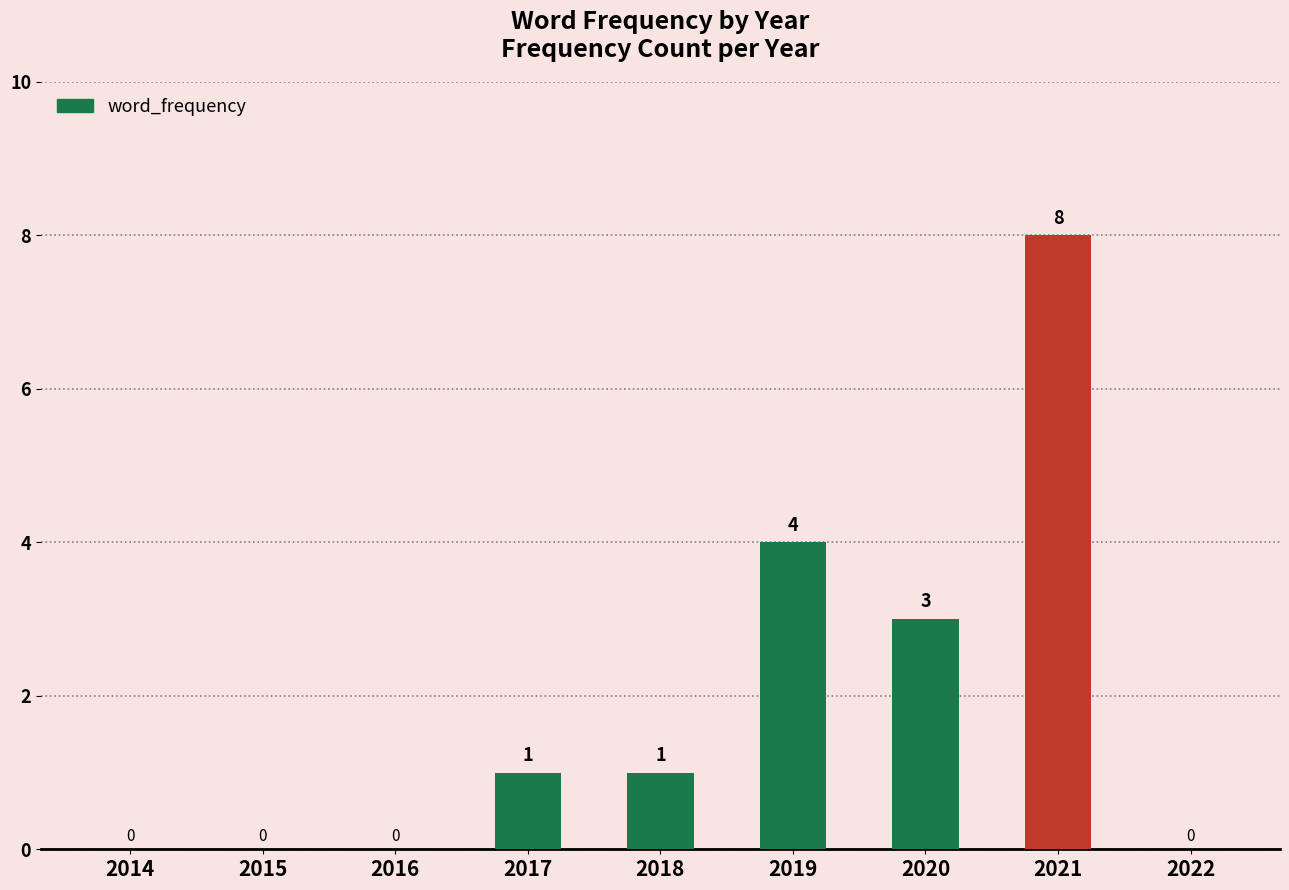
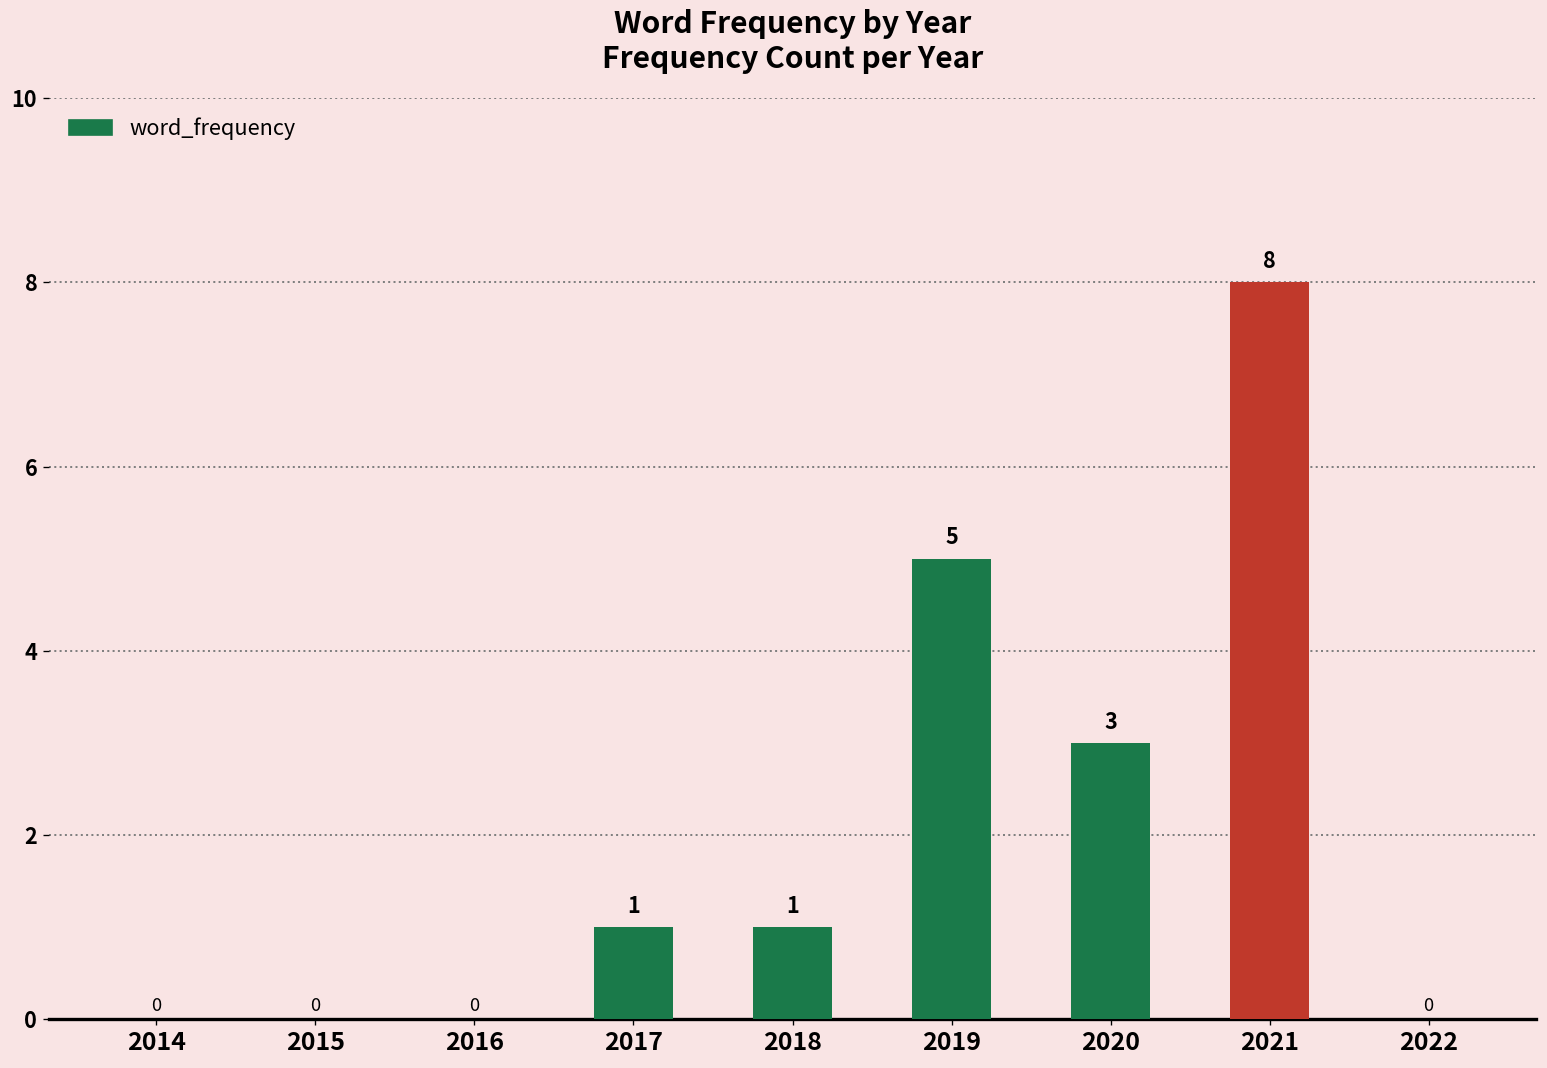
2019: 4 -> 5
